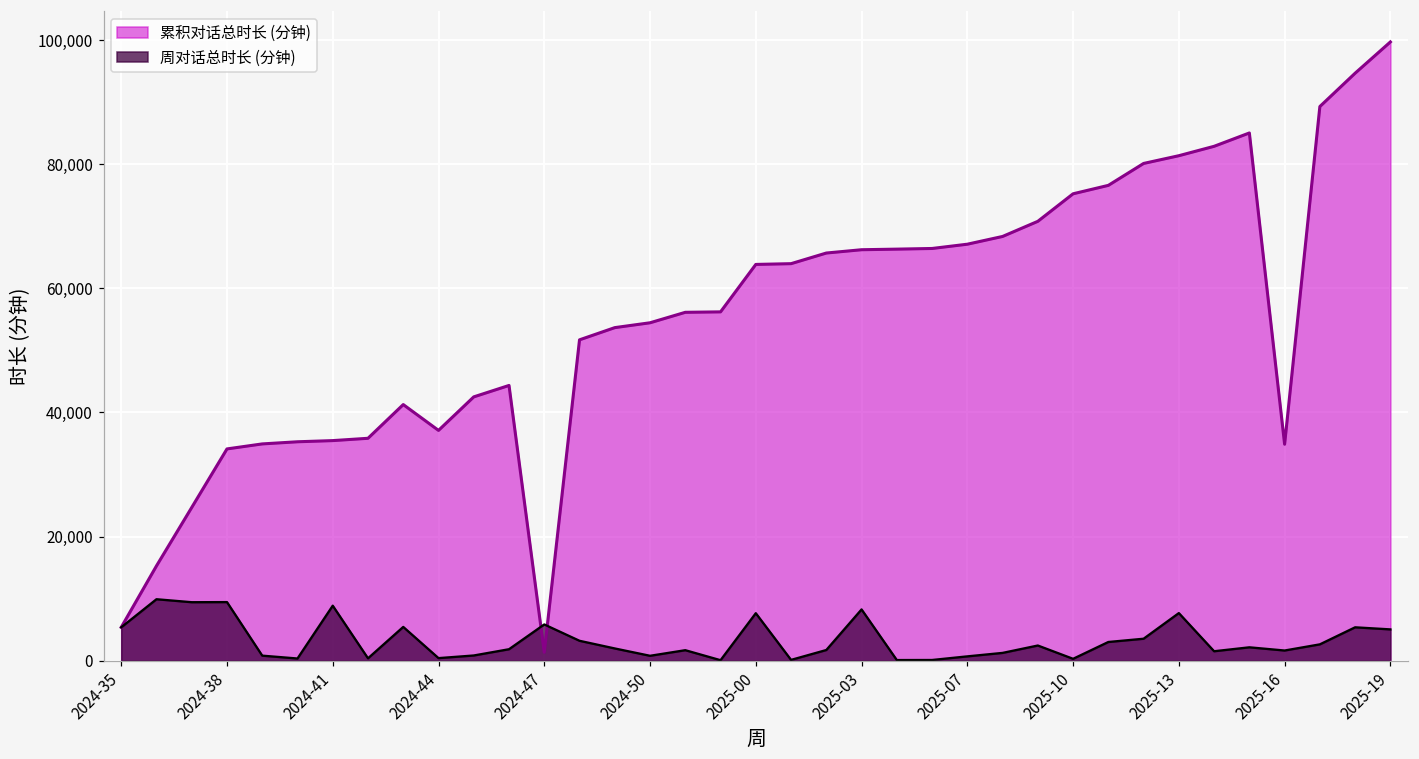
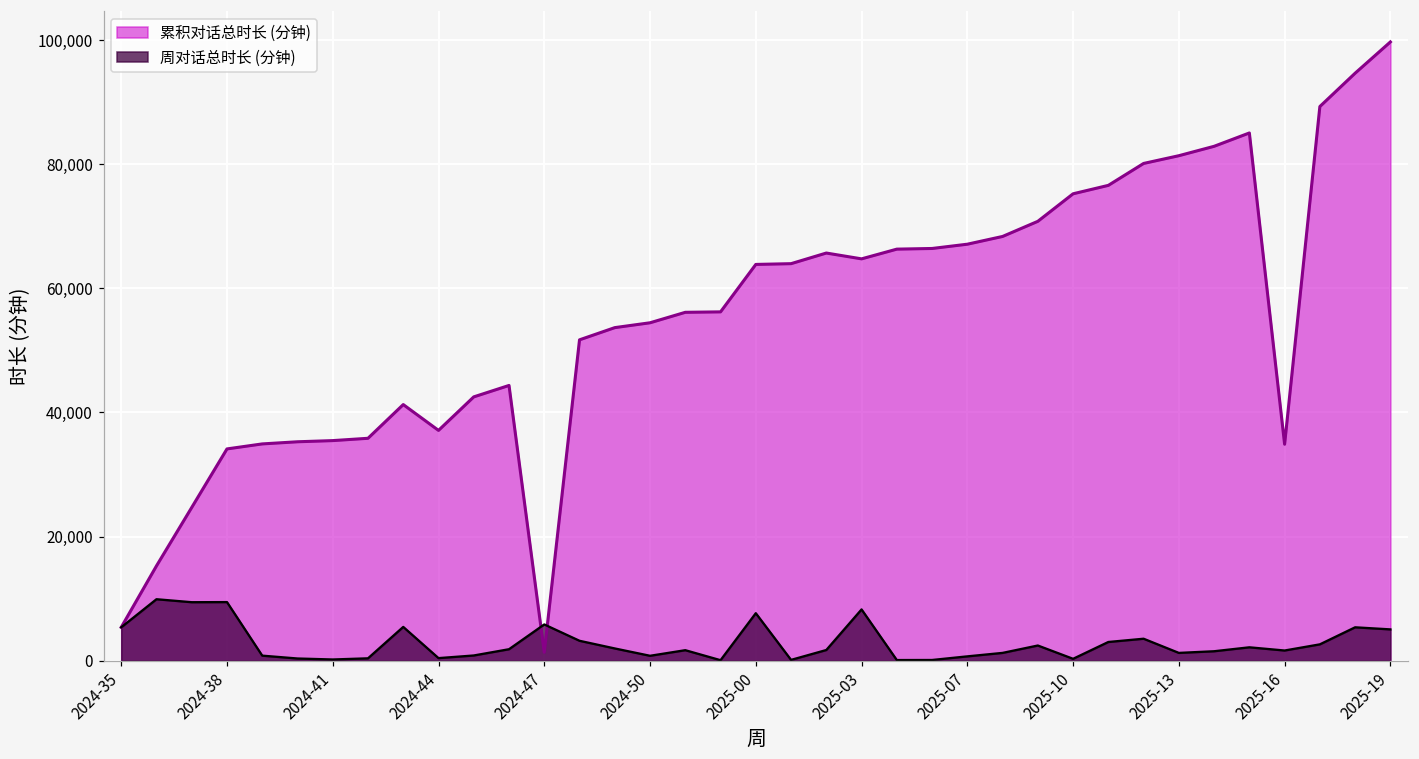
周对话总时长 (分钟), 2024-41: 9,000 -> 0
累积对话总时长 (分钟), 2025-03: 66,000 -> 65,000
周对话总时长 (分钟), 2025-13: 8,000 -> 1,000
